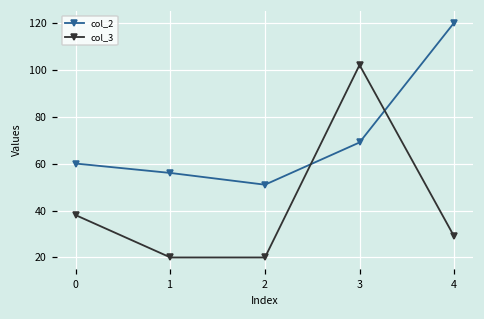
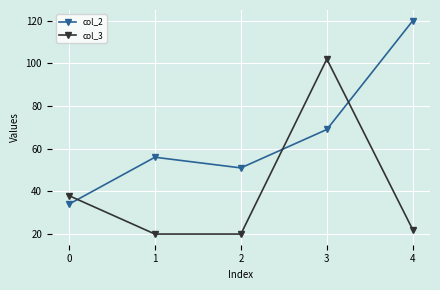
col_2, 0: 60 -> 34
col_3, 4: 29 -> 22
